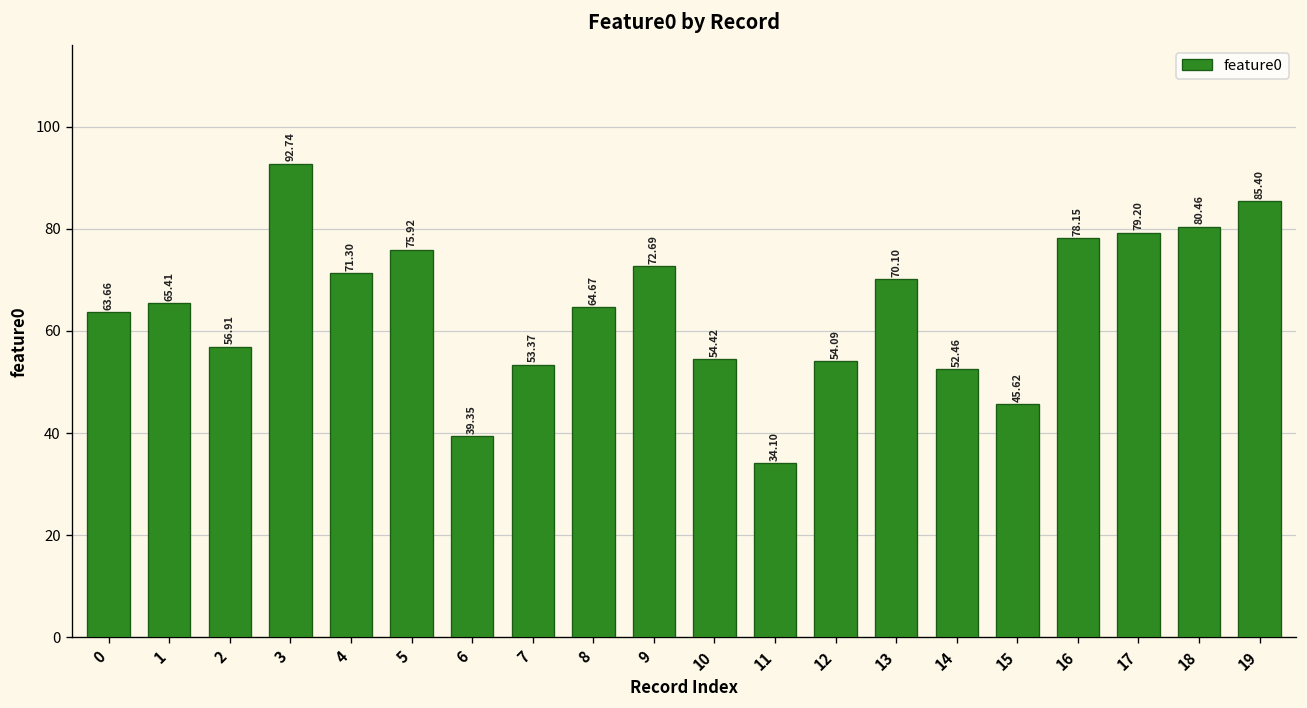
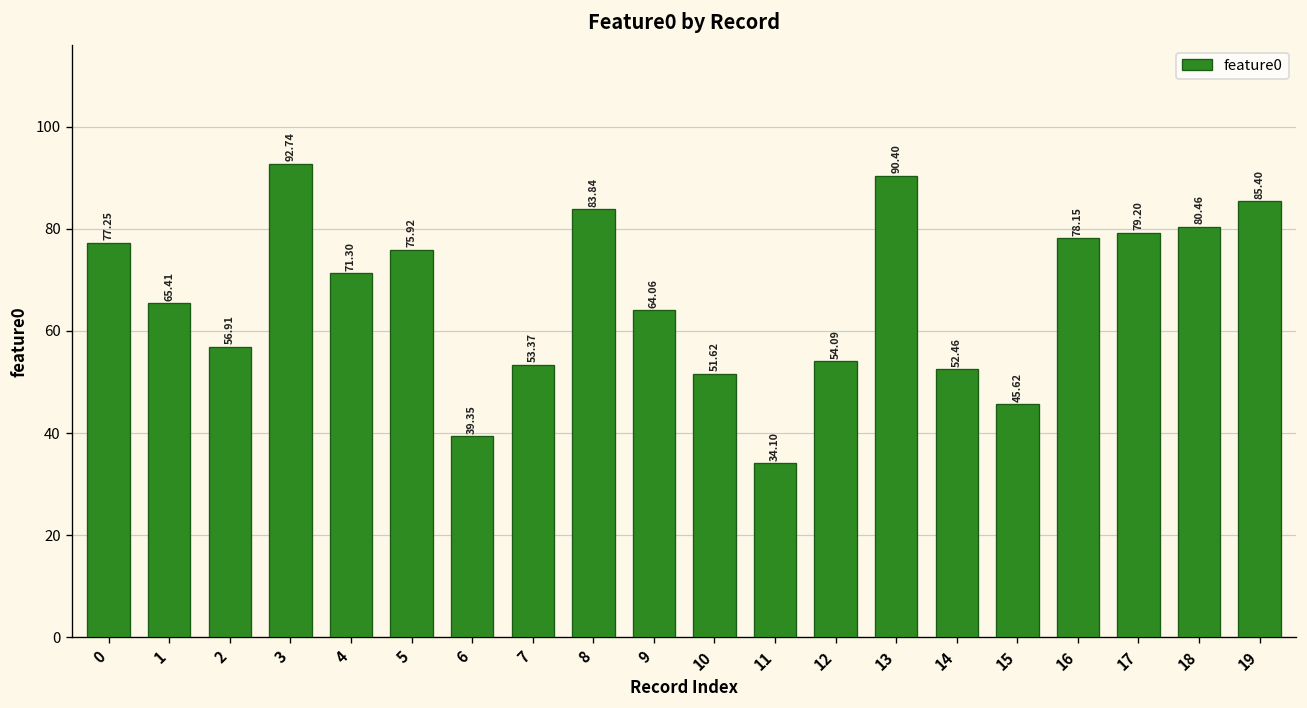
0: 63.66 -> 77.25
8: 64.67 -> 83.84
9: 72.69 -> 64.06
10: 54.42 -> 51.62
13: 70.10 -> 90.40
